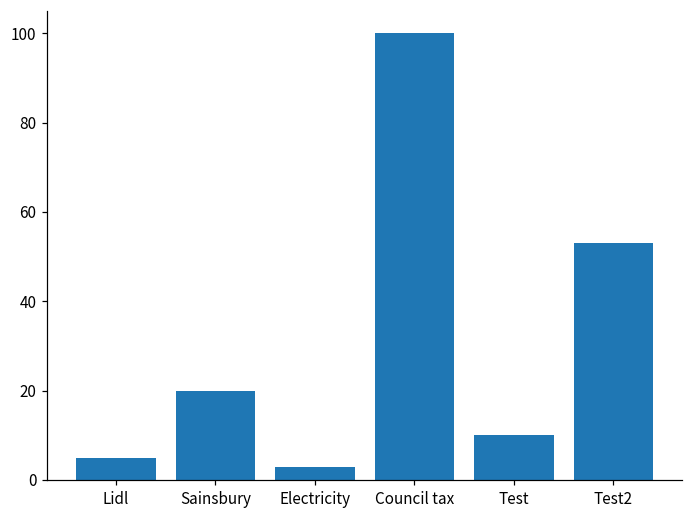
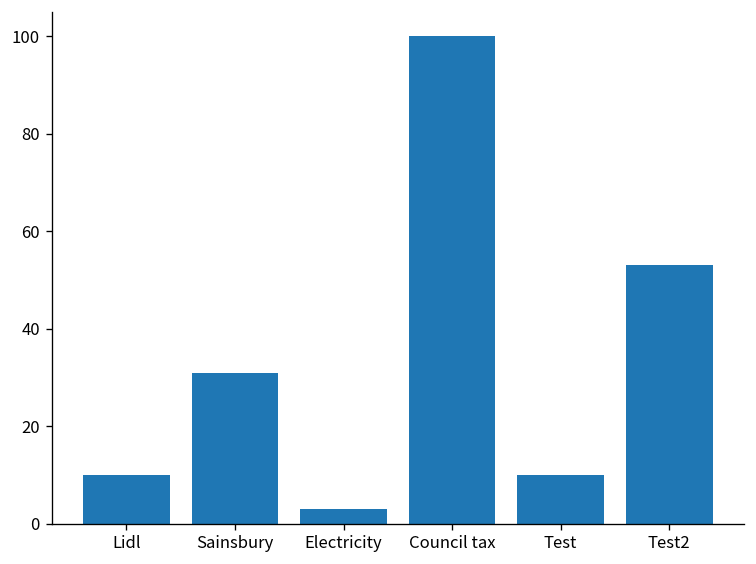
Lidl: 5 -> 10
Sainsbury: 20 -> 31
